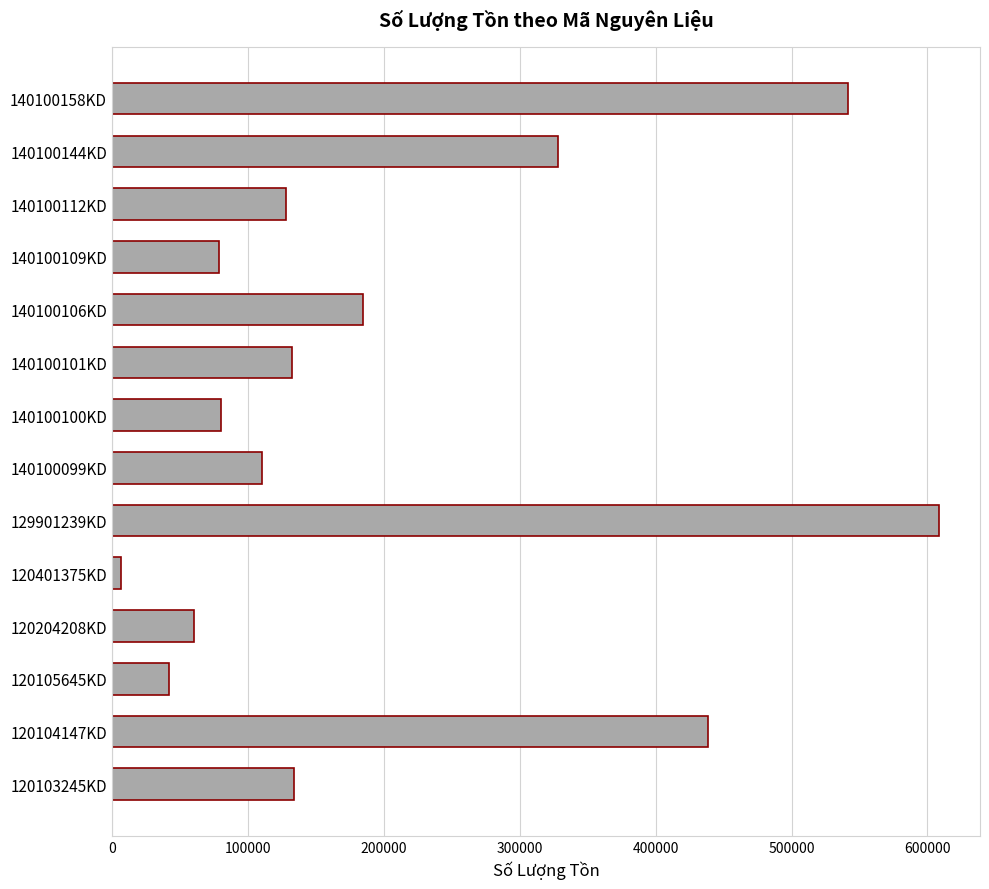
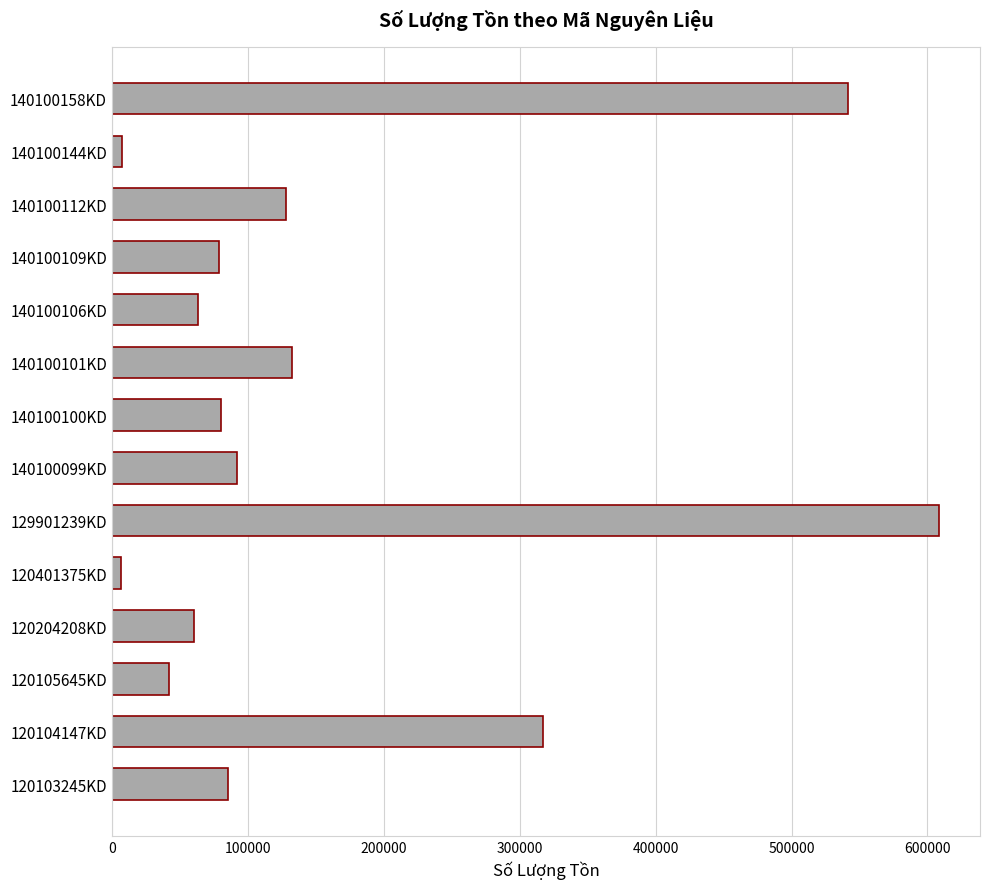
140100144KD: 328000 -> 7000
140100106KD: 185000 -> 64000
140100099KD: 111000 -> 92000
120104147KD: 439000 -> 317000
120103245KD: 134000 -> 86000
